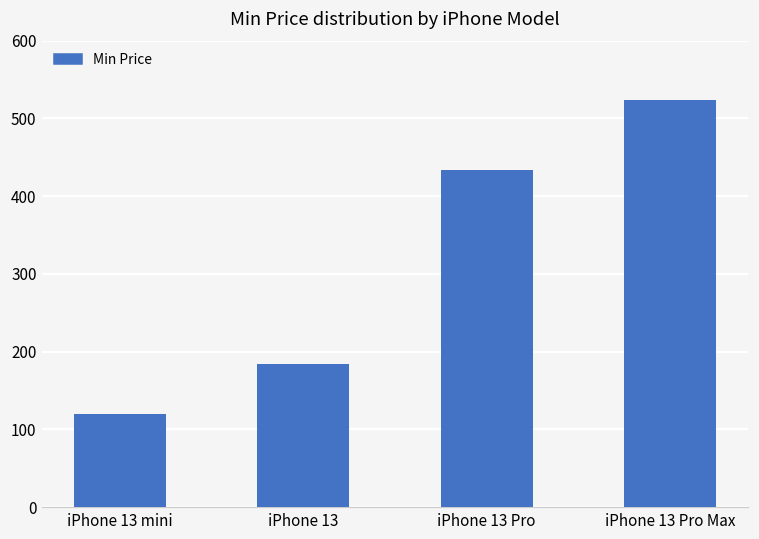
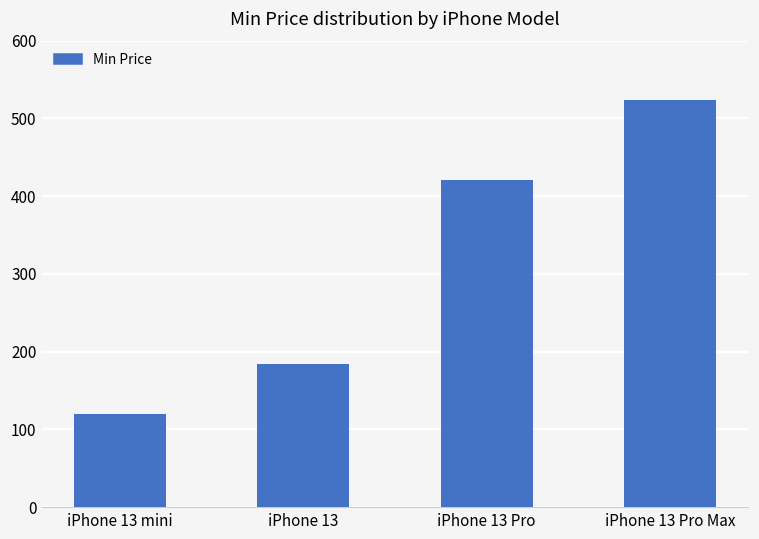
iPhone 13 Pro: 430 -> 420
